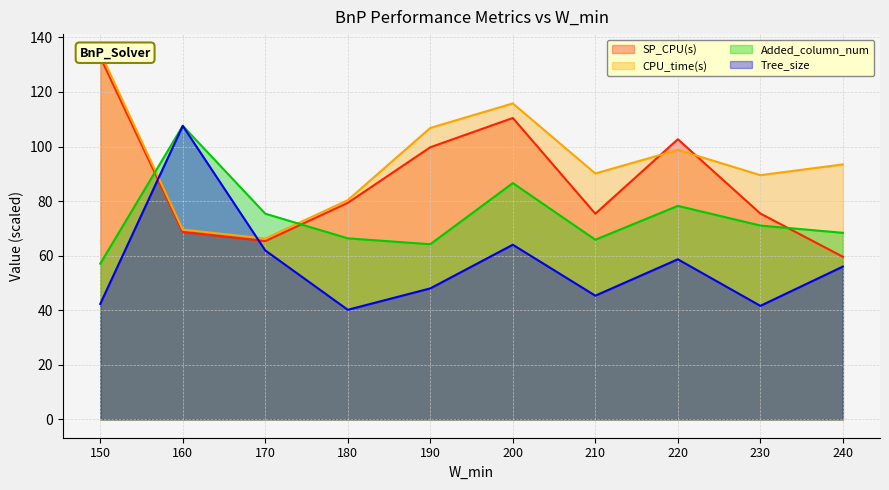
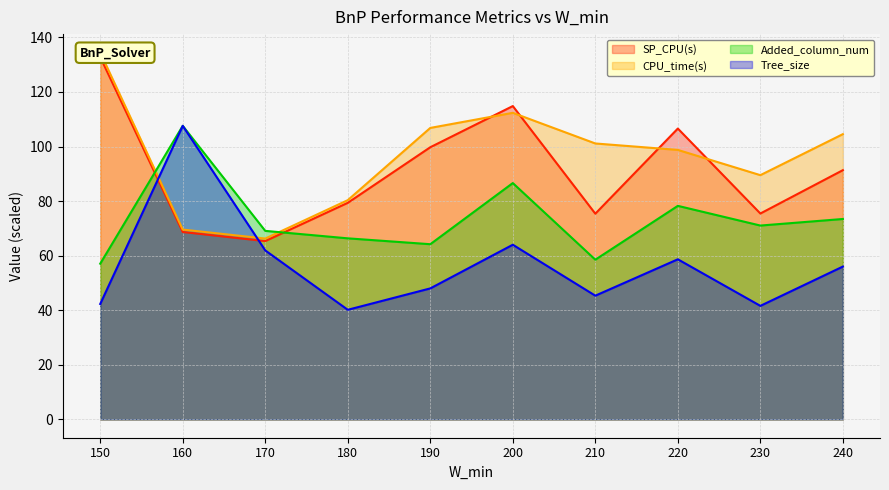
Added_column_num, 170: 75 -> 69
SP_CPU(s), 200: 110 -> 115
CPU_time(s), 200: 116 -> 112
CPU_time(s), 210: 90 -> 101
Added_column_num, 210: 66 -> 59
SP_CPU(s), 220: 103 -> 107
SP_CPU(s), 240: 60 -> 91
CPU_time(s), 240: 93 -> 105
Added_column_num, 240: 68 -> 73
